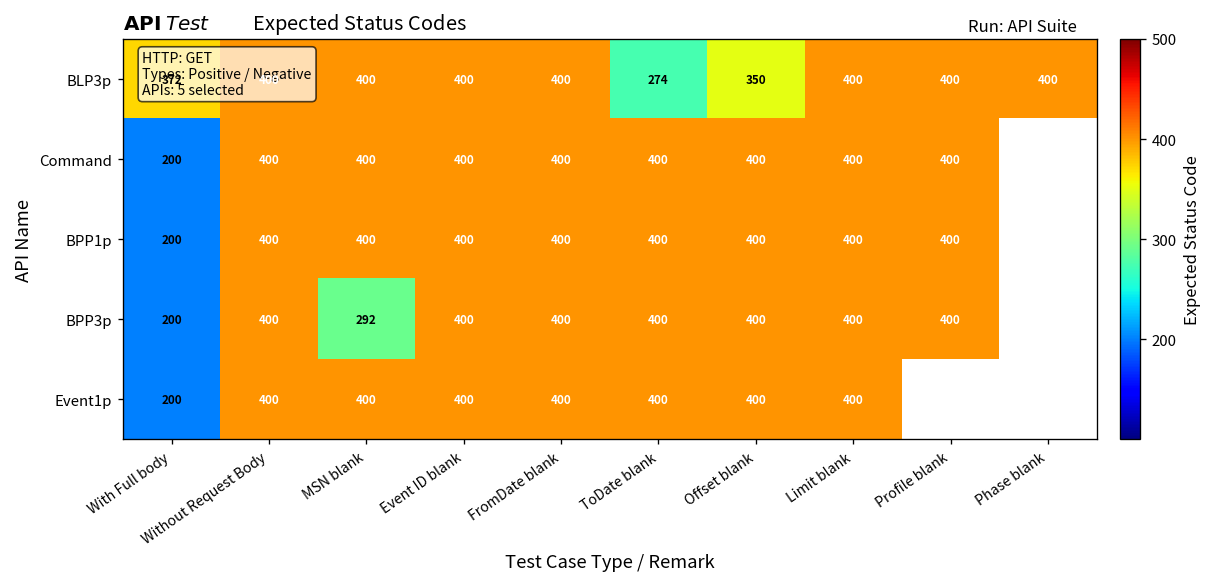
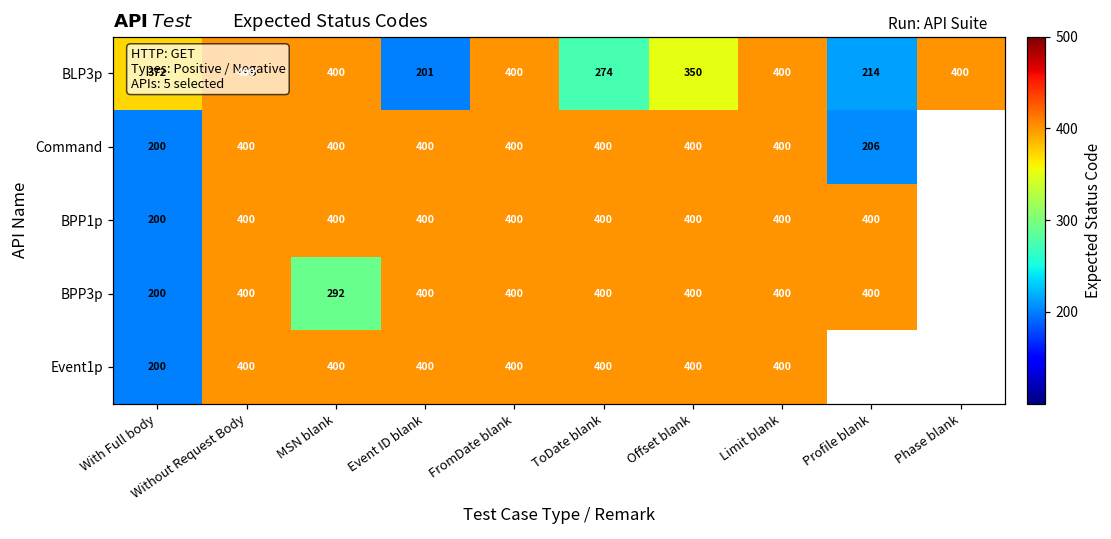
BLP3p, Event ID blank: 400 -> 201
BLP3p, Profile blank: 400 -> 214
Command, Profile blank: 400 -> 206
